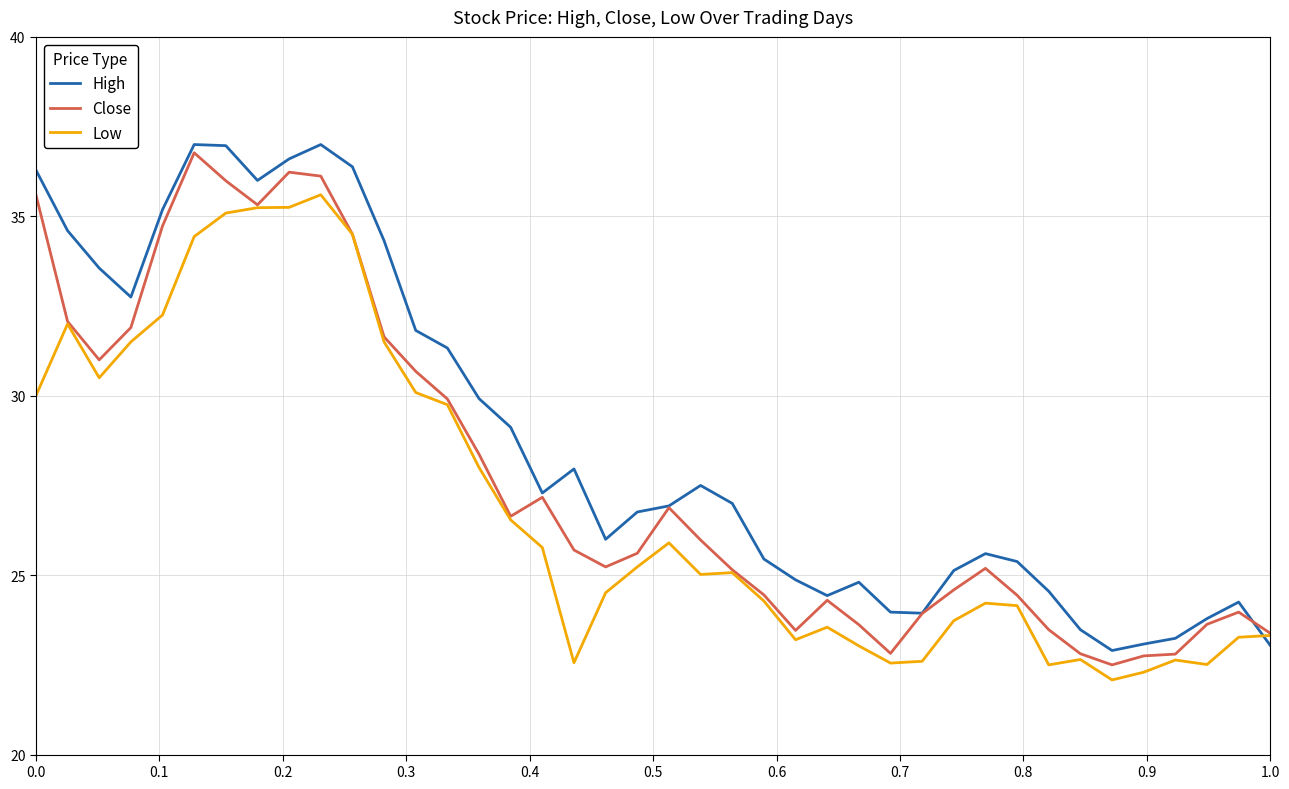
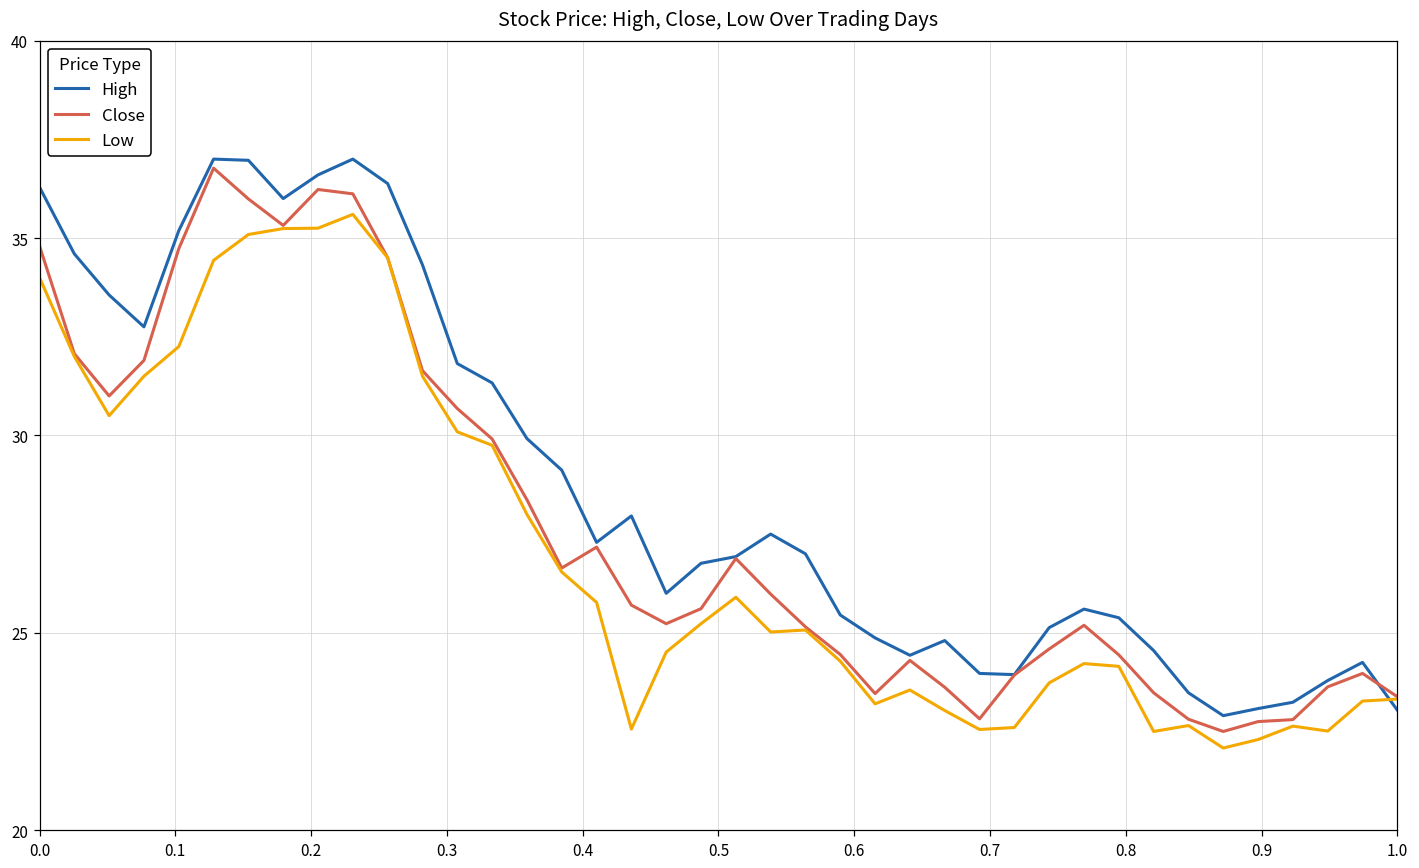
Close, 0.0: 35.6 -> 34.8
Low, 0.0: 30 -> 34
